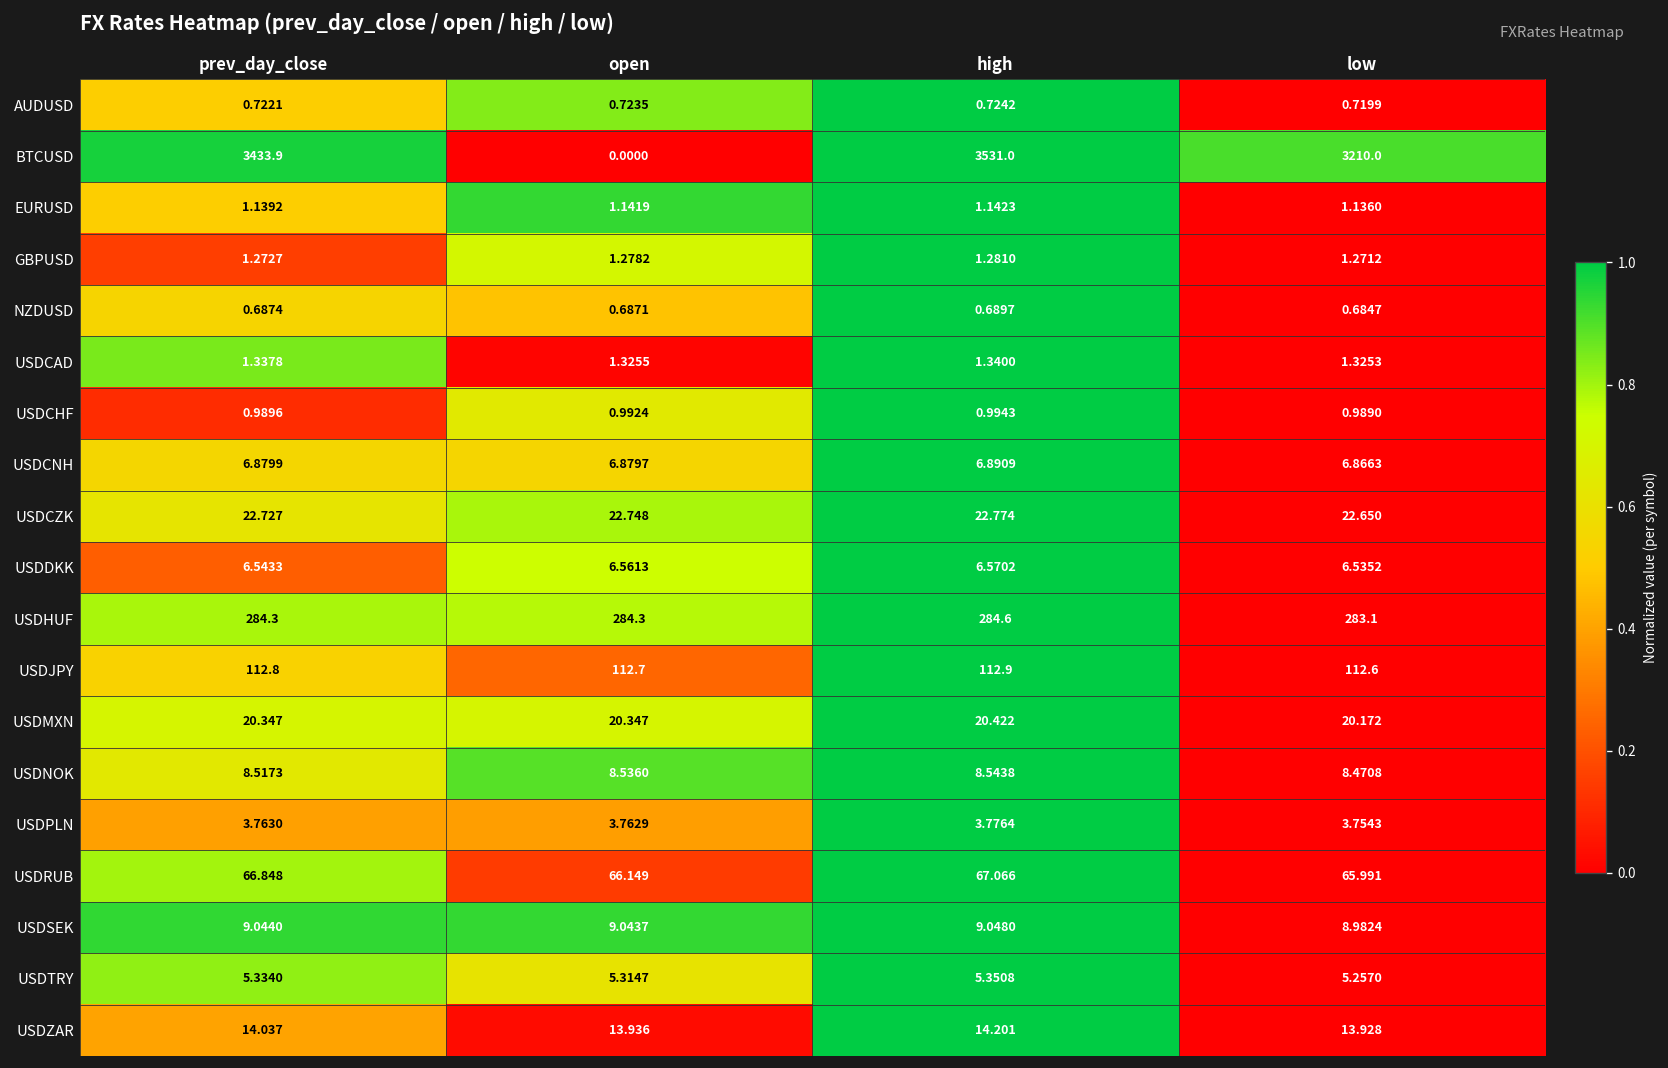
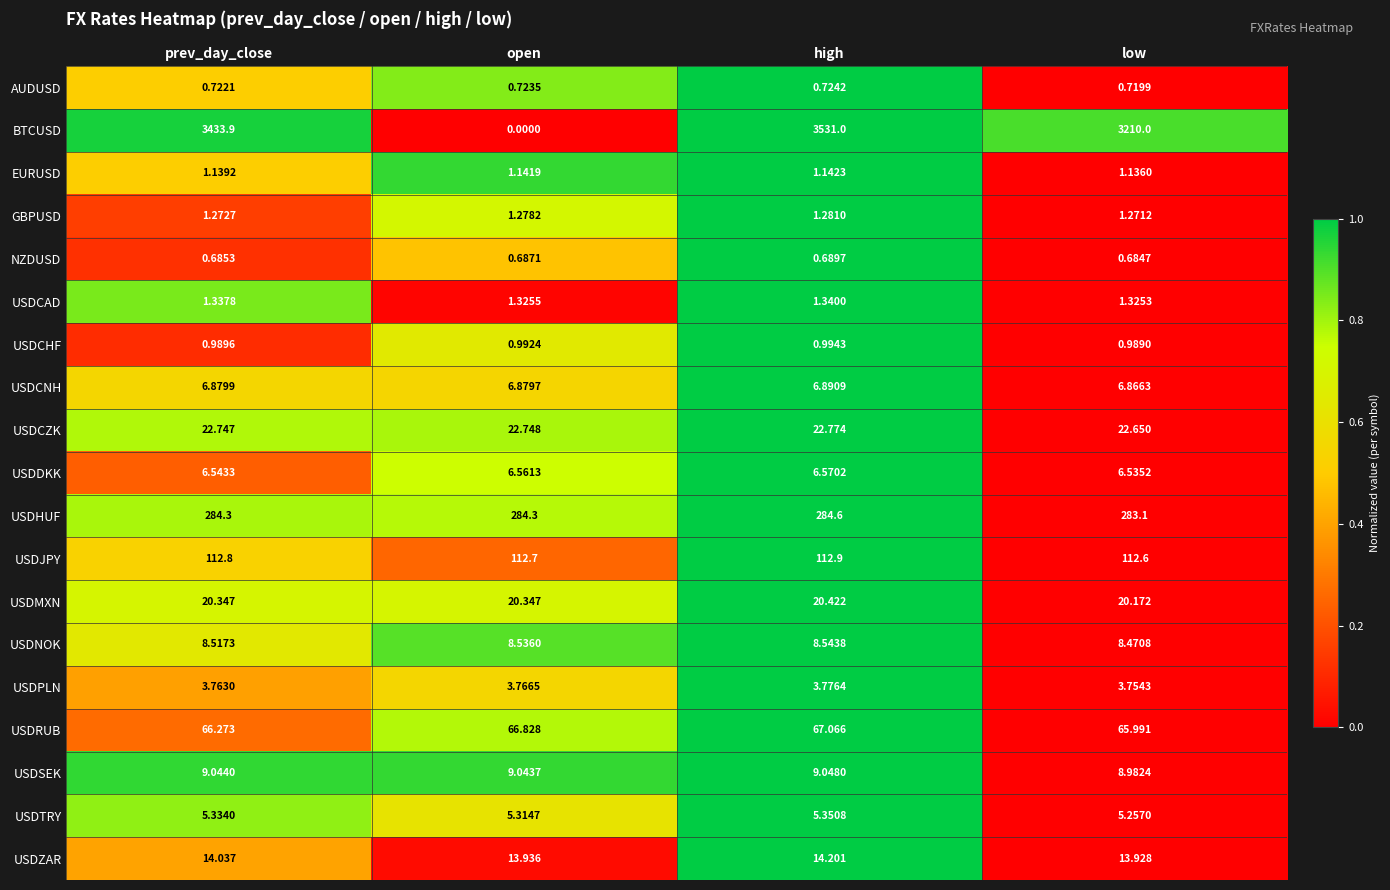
NZDUSD, prev_day_close: 0.6874 -> 0.6853
USDCZK, prev_day_close: 22.727 -> 22.747
USDPLN, open: 3.7629 -> 3.7665
USDRUB, prev_day_close: 66.848 -> 66.273
USDRUB, open: 66.149 -> 66.828
